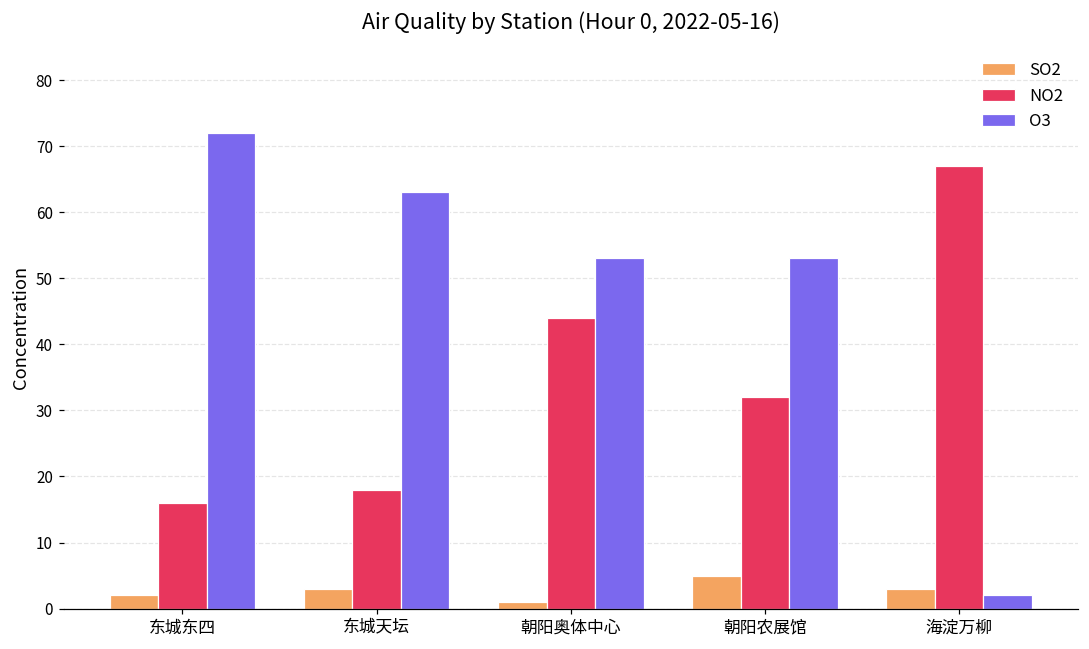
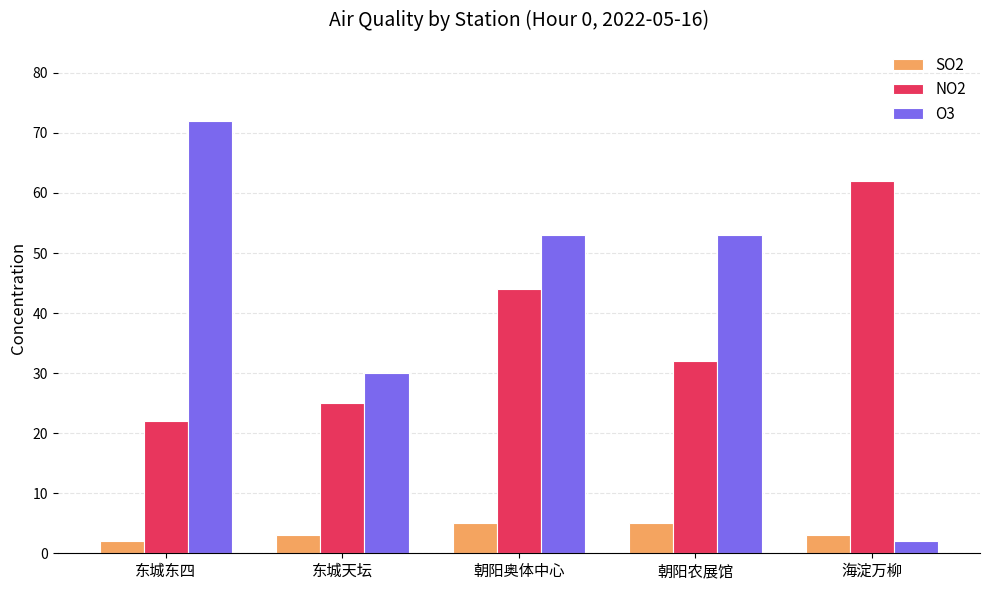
NO2, 东城东四: 16 -> 22
NO2, 东城天坛: 18 -> 25
O3, 东城天坛: 63 -> 30
SO2, 朝阳奥体中心: 1 -> 5
NO2, 海淀万柳: 67 -> 62
